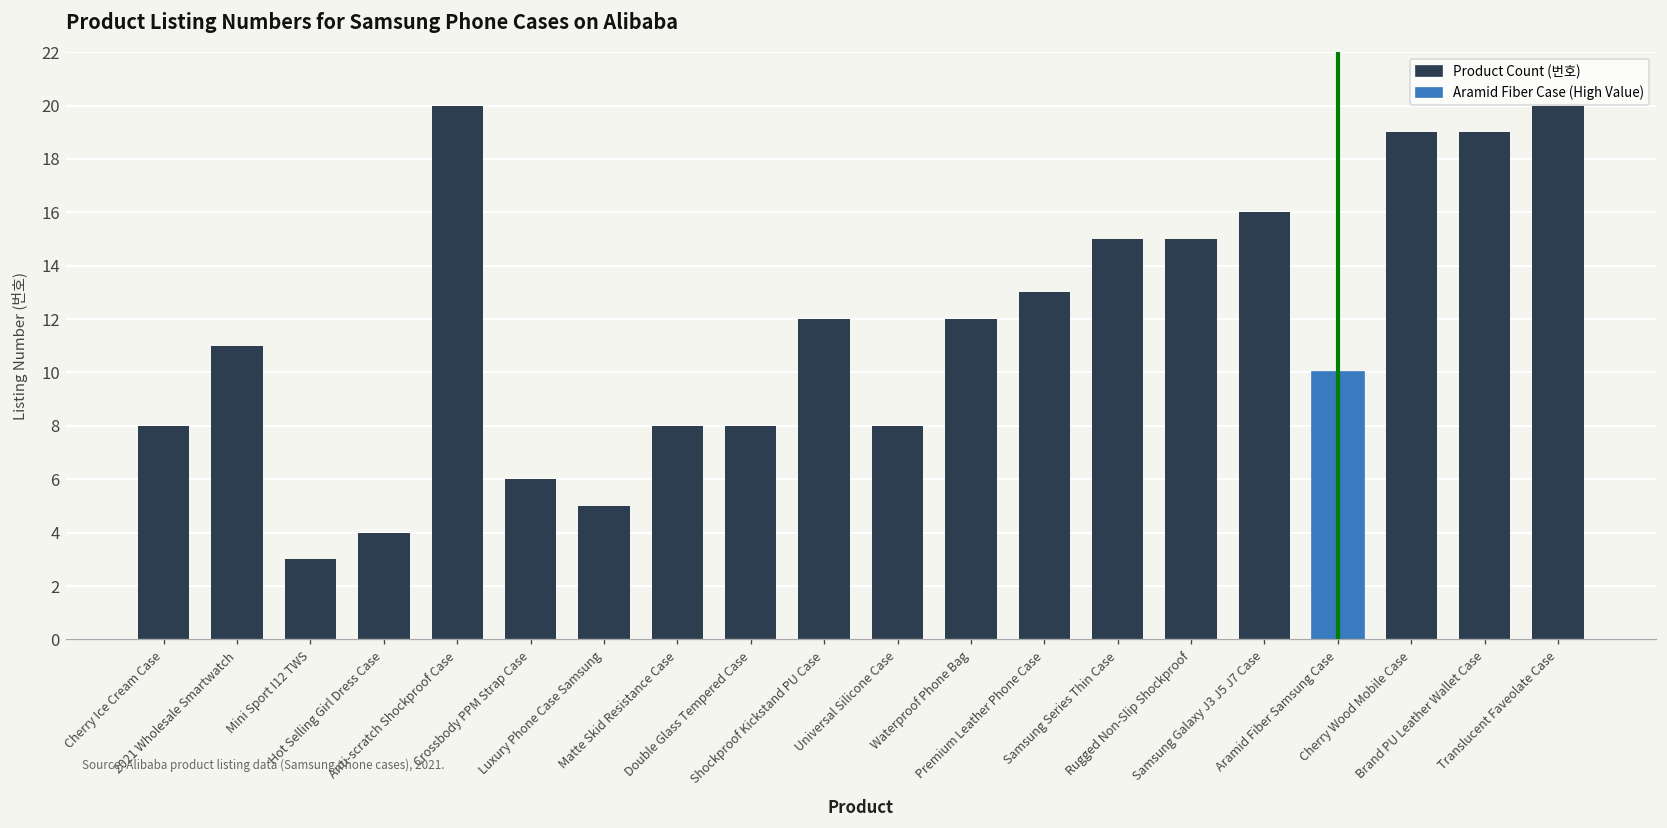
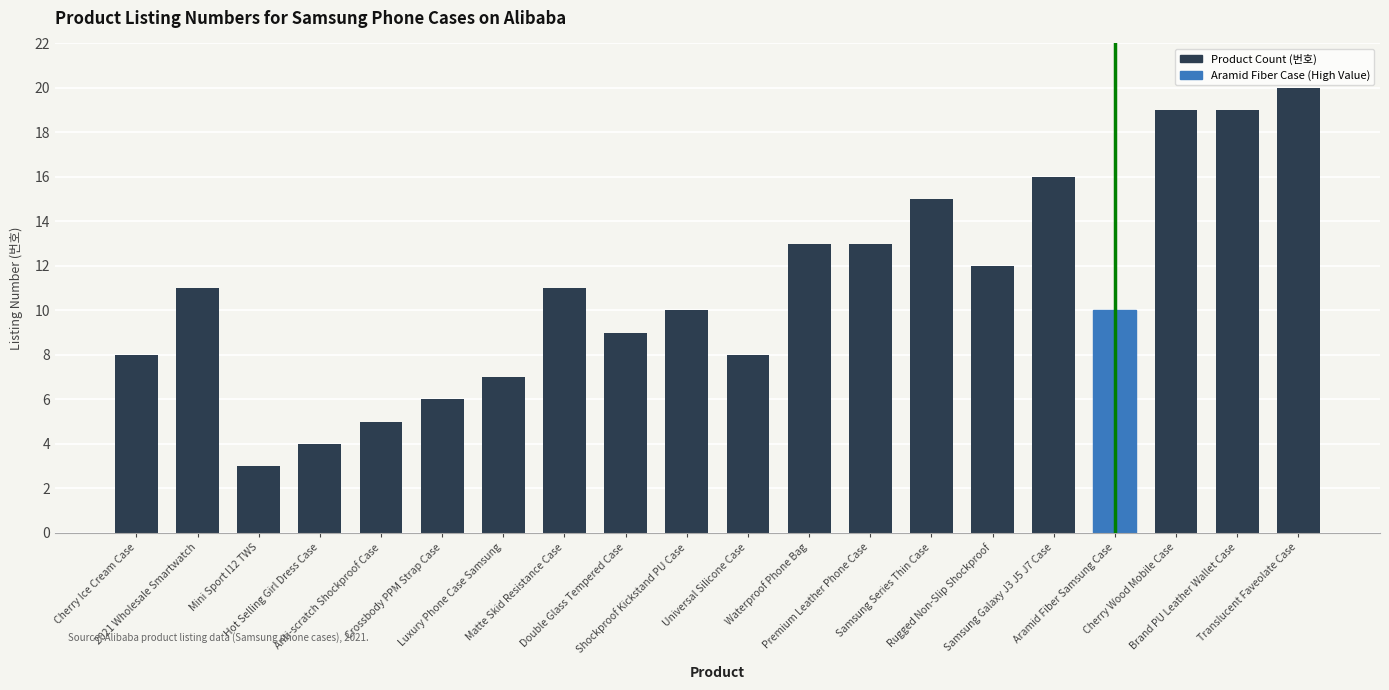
Anti-scratch Shockproof Case: 20 -> 5
Luxury Phone Case Samsung: 5 -> 7
Matte Skid Resistance Case: 8 -> 11
Double Glass Tempered Case: 8 -> 9
Shockproof Kickstand PU Case: 12 -> 10
Waterproof Phone Bag: 12 -> 13
Rugged Non-Slip Shockproof: 15 -> 12
